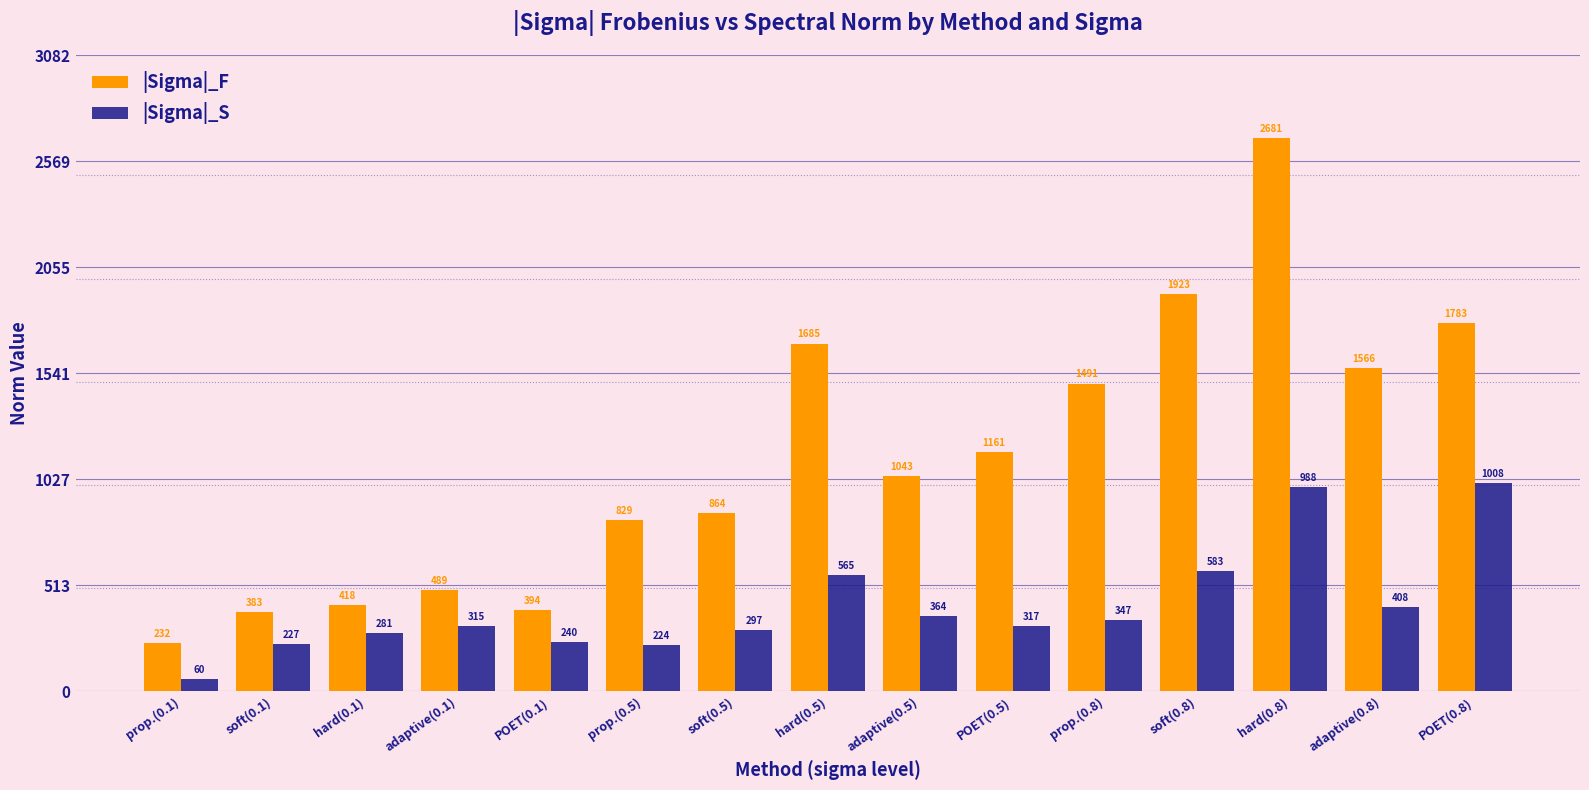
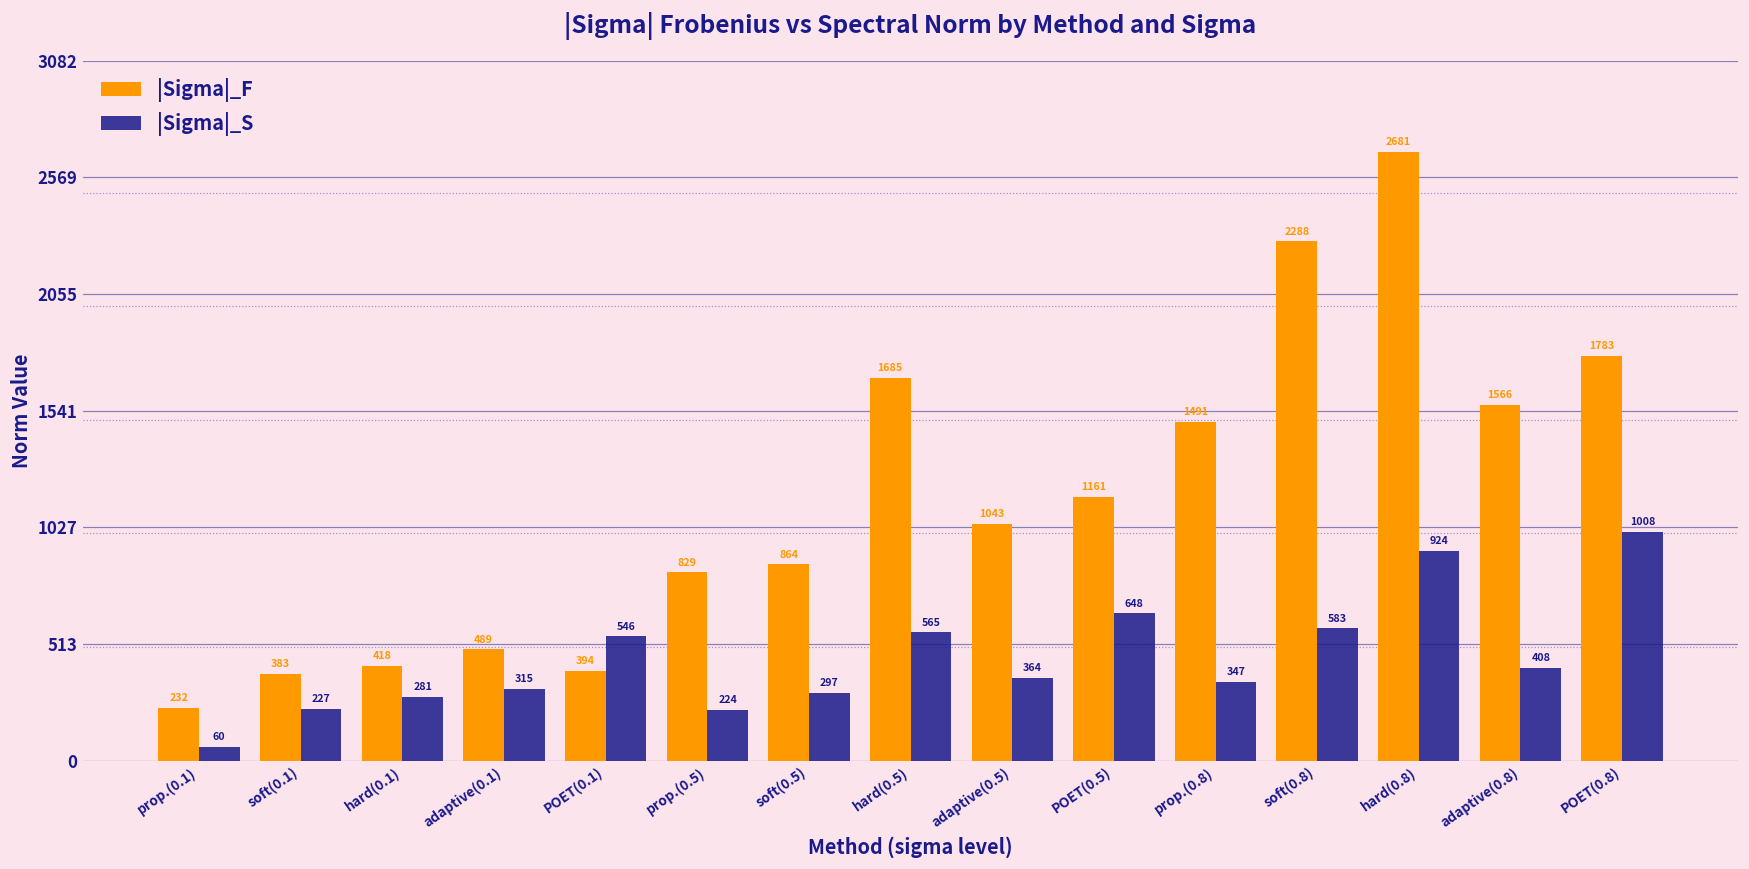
|Sigma|_S, POET(0.1): 240 -> 546
|Sigma|_S, POET(0.5): 317 -> 648
|Sigma|_F, soft(0.8): 1923 -> 2288
|Sigma|_S, hard(0.8): 988 -> 924
